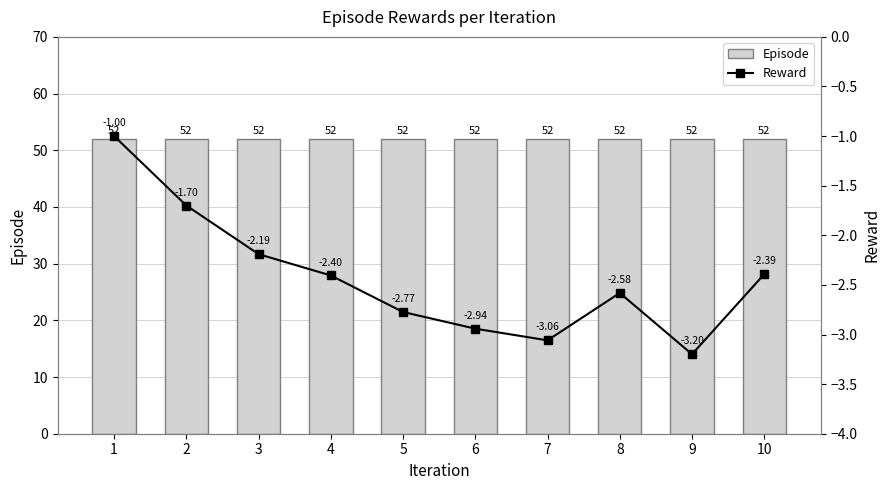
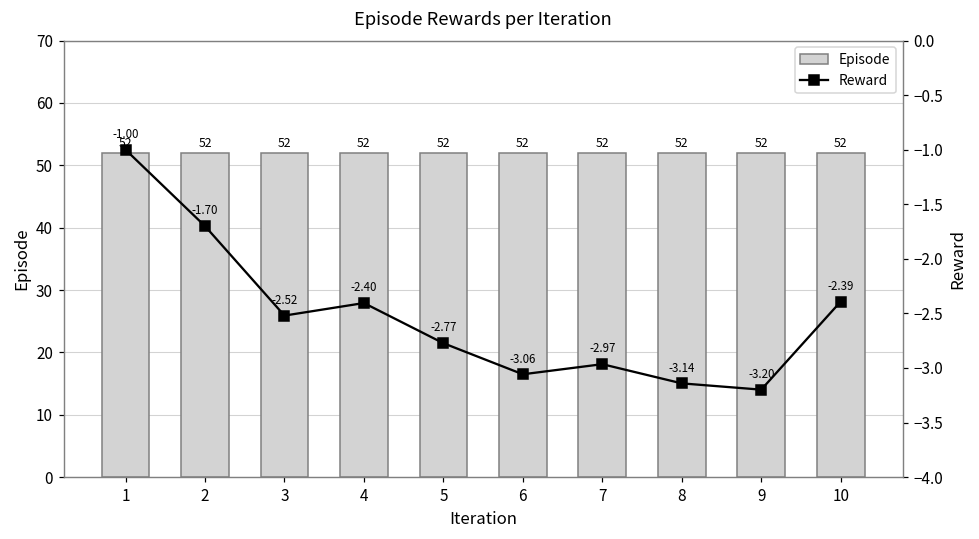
Reward, 3: -2.19 -> -2.52
Reward, 6: -2.94 -> -3.06
Reward, 7: -3.06 -> -2.97
Reward, 8: -2.58 -> -3.14
